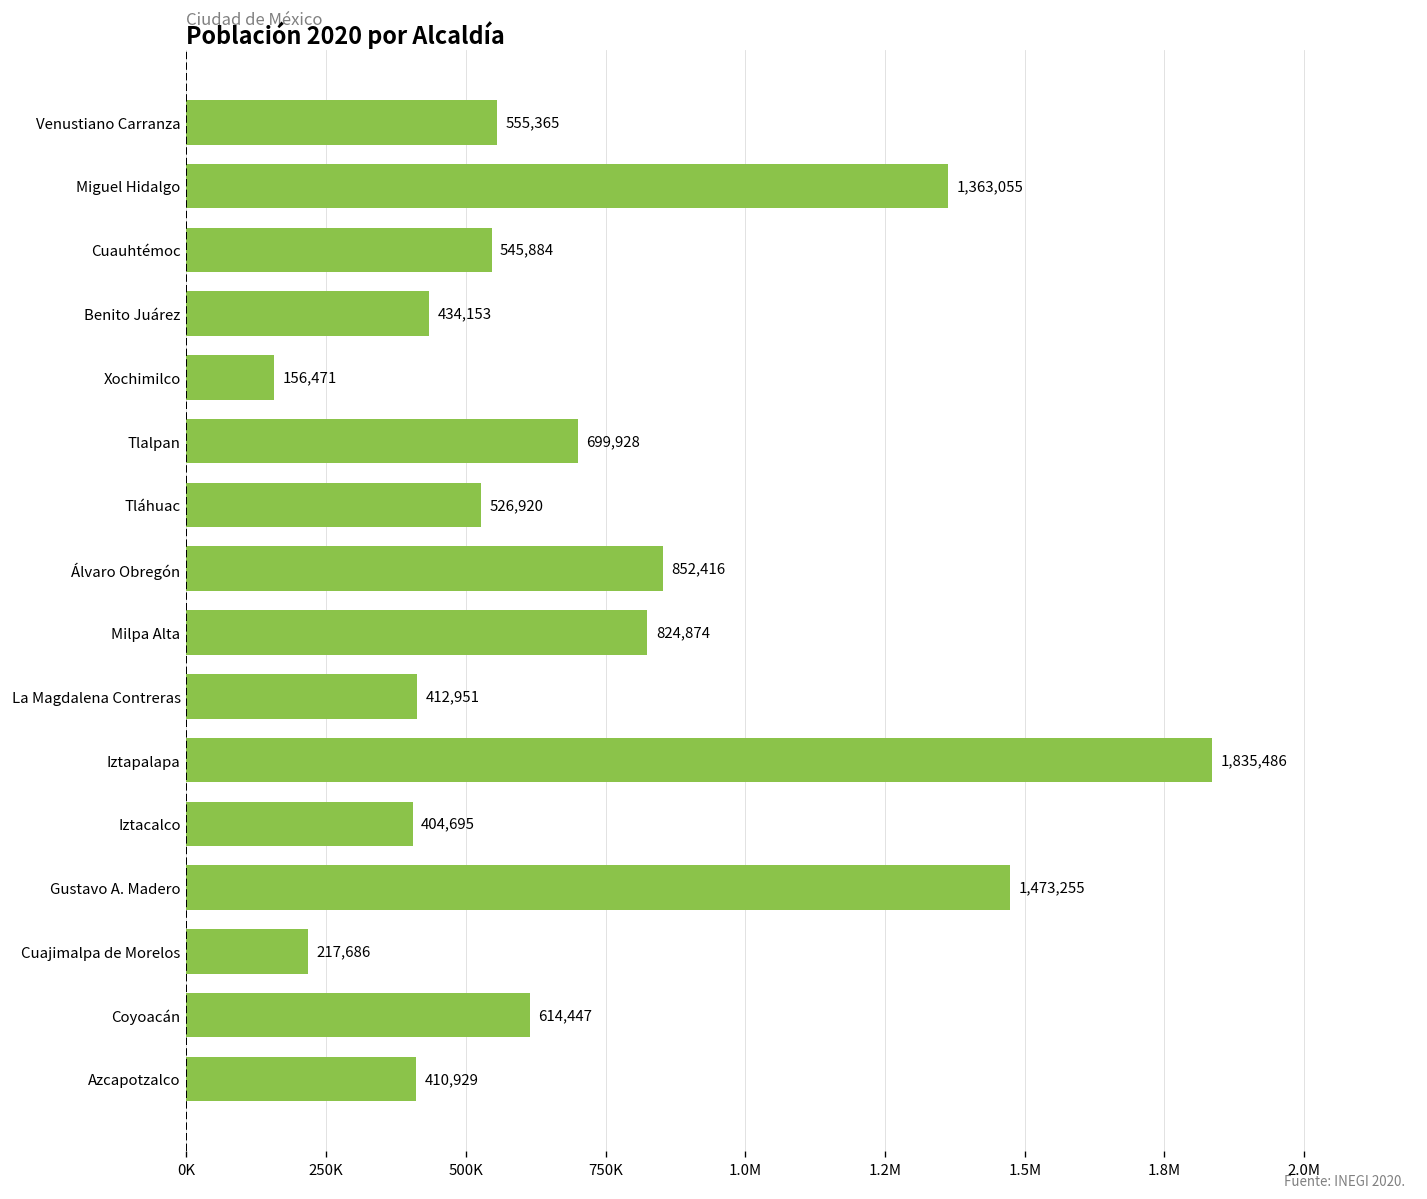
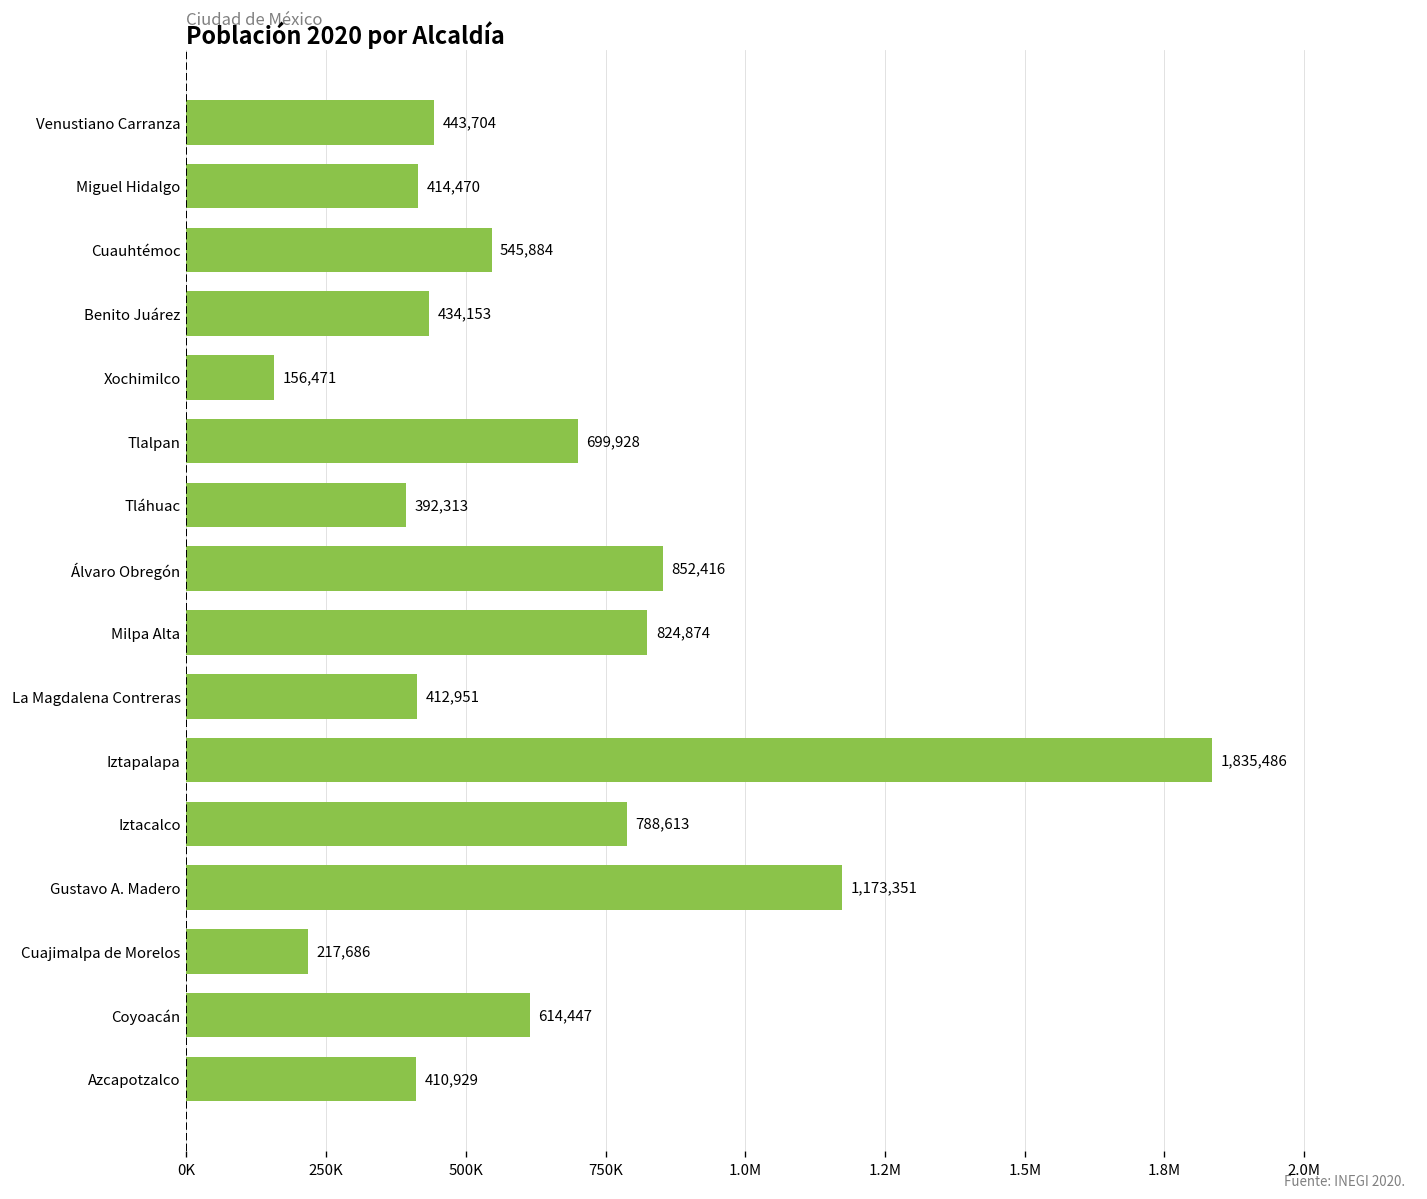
Venustiano Carranza: 555,365 -> 443,704
Miguel Hidalgo: 1,363,055 -> 414,470
Tláhuac: 526,920 -> 392,313
Iztacalco: 404,695 -> 788,613
Gustavo A. Madero: 1,473,255 -> 1,173,351
